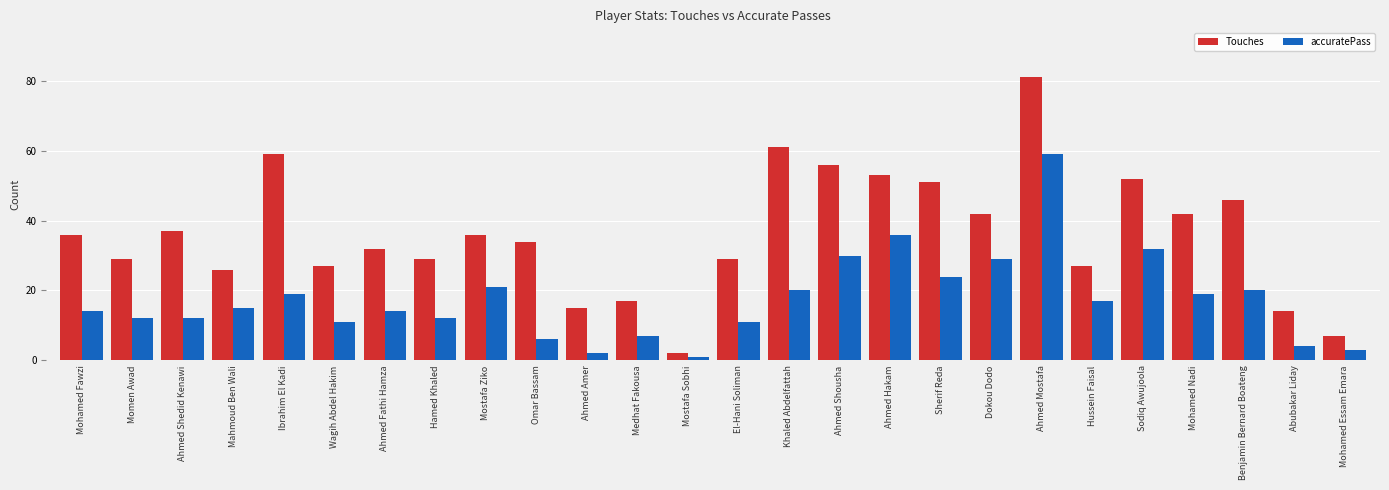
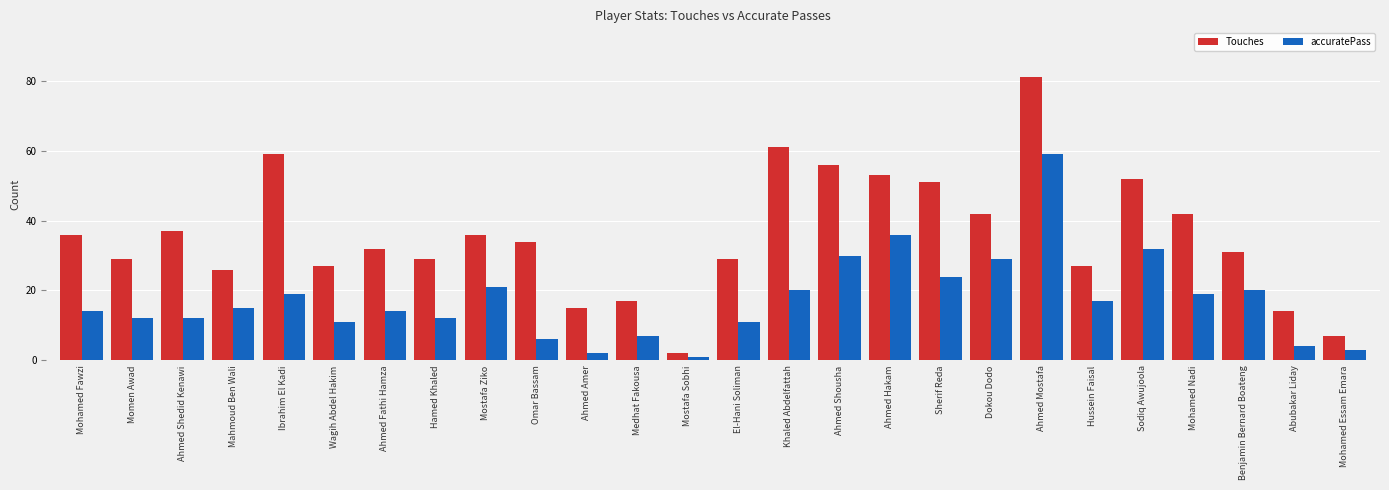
Touches, Benjamin Bernard Boateng: 46 -> 31
